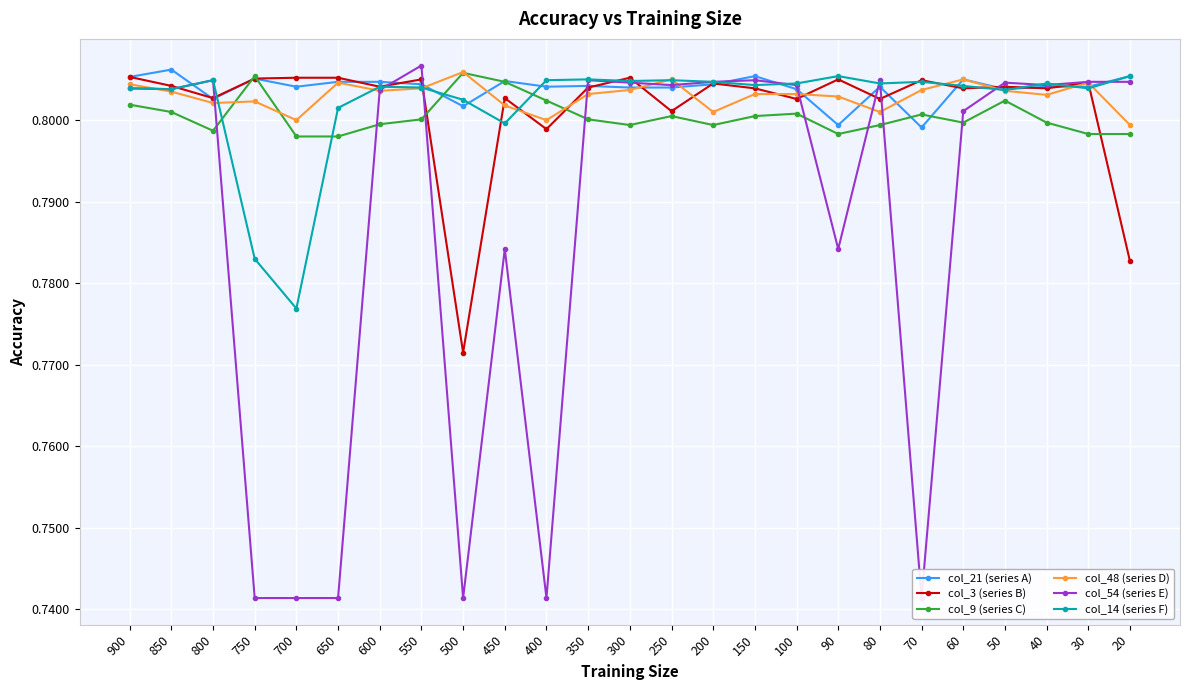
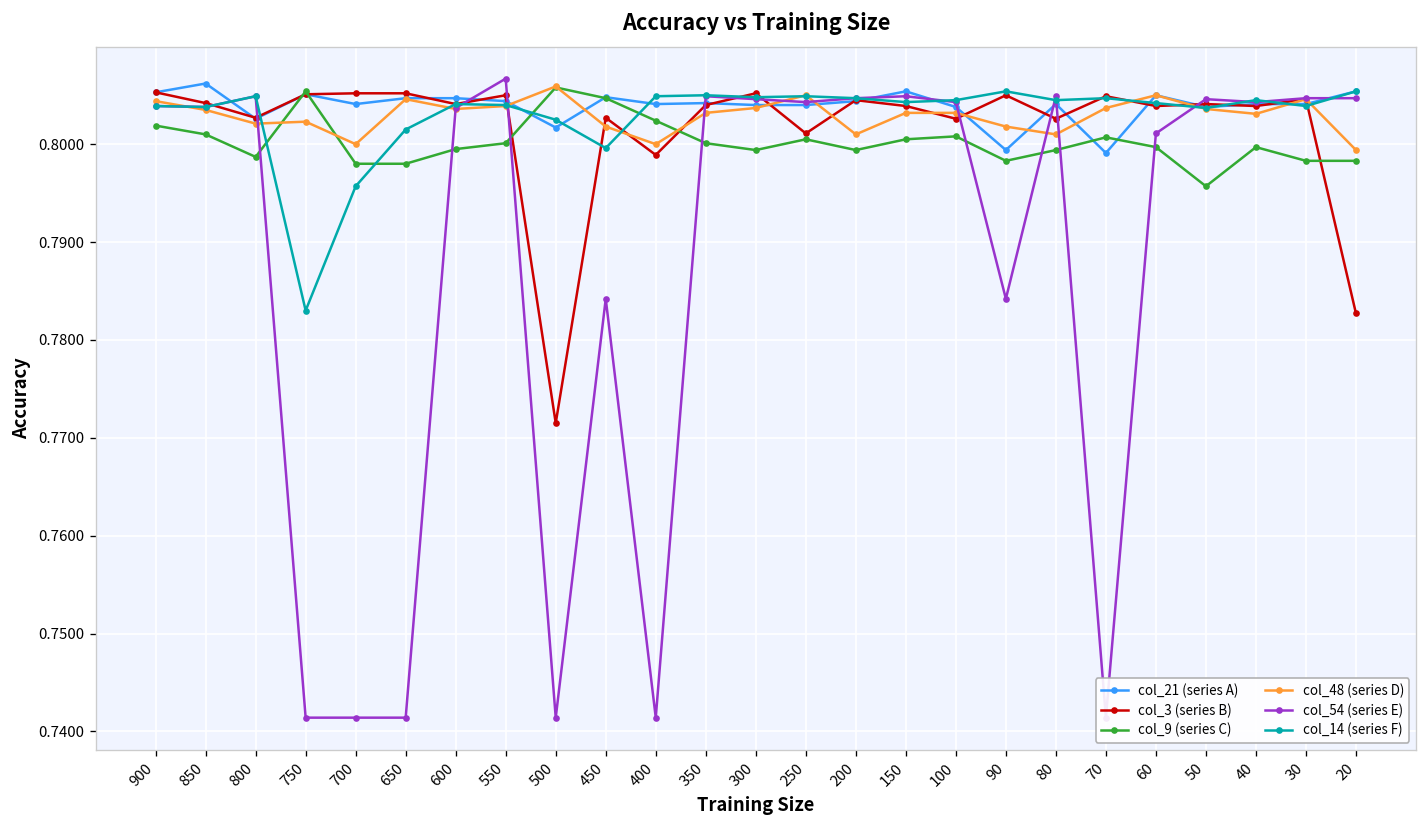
col_14 (series F), 700: 0.777 -> 0.796
col_48 (series D), 90: 0.803 -> 0.802
col_9 (series C), 50: 0.802 -> 0.796
